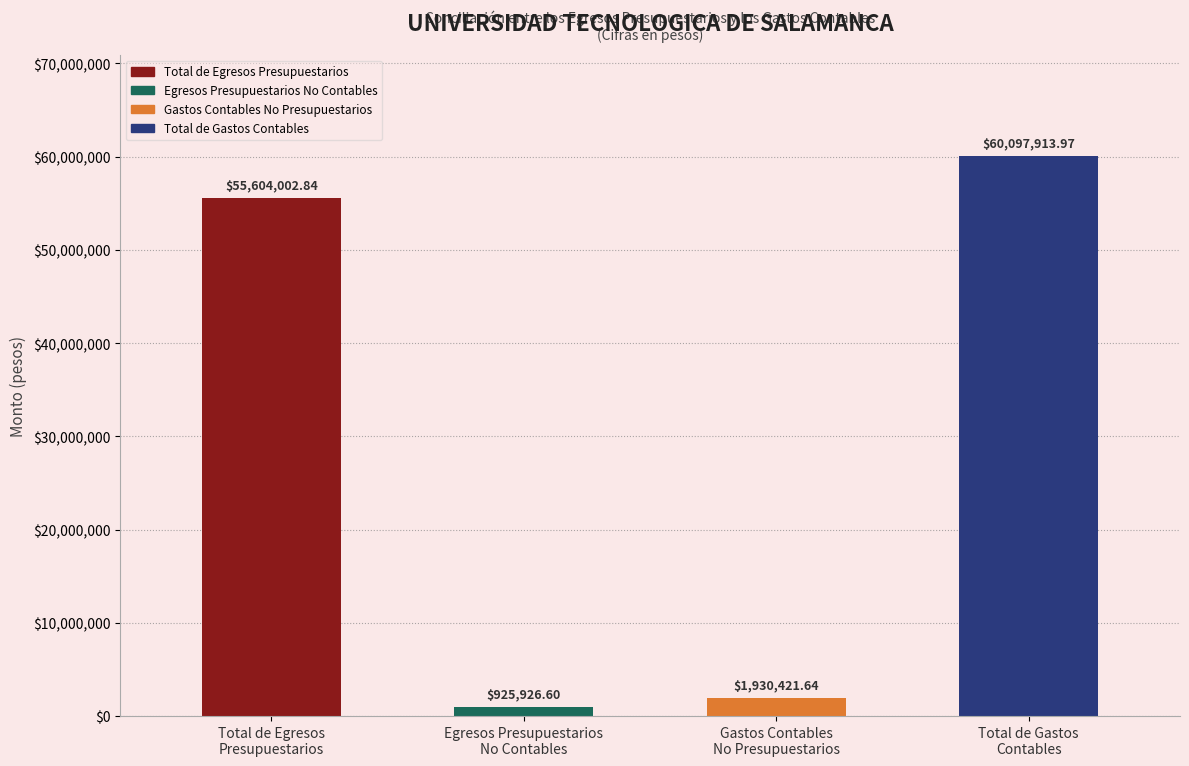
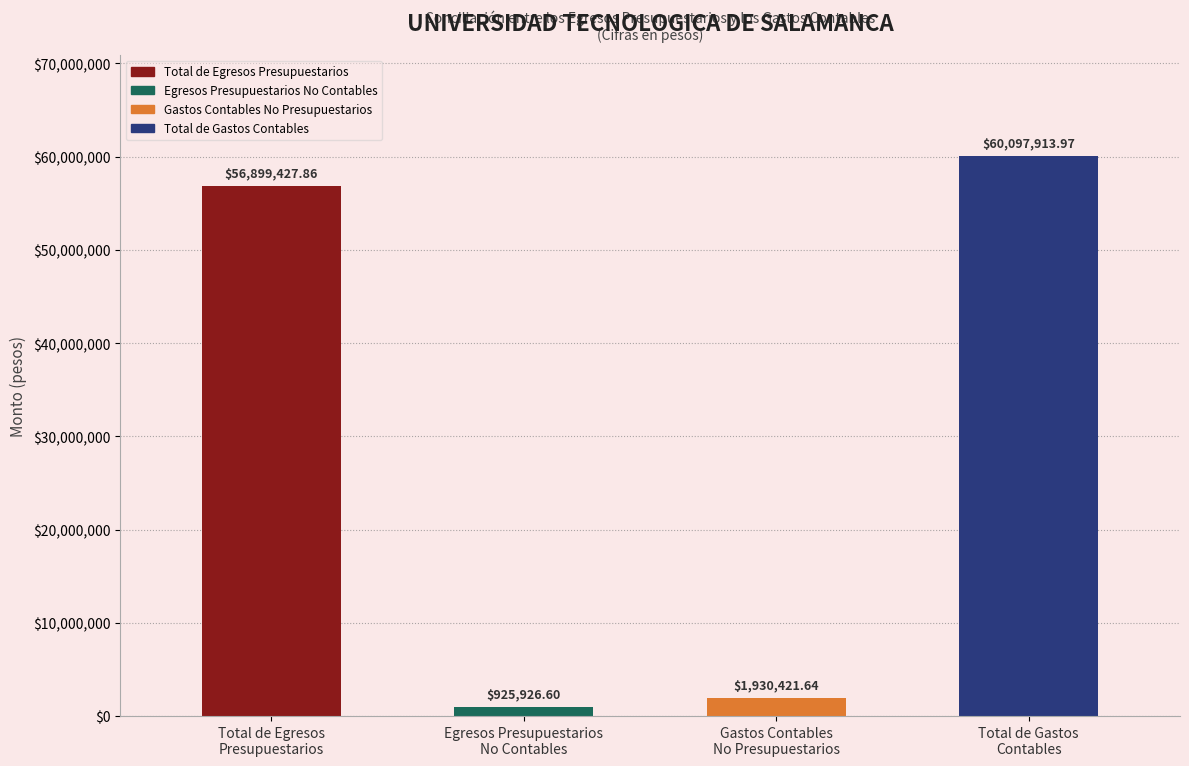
Total de Egresos Presupuestarios: $55,604,002.84 -> $56,899,427.86
